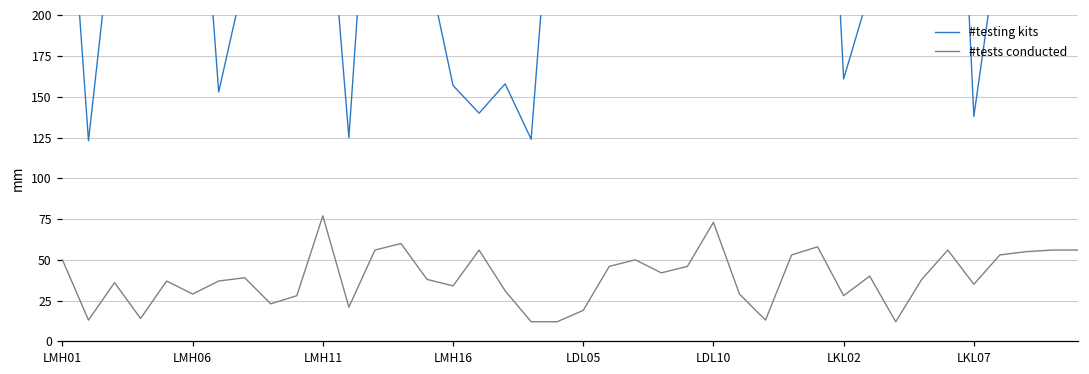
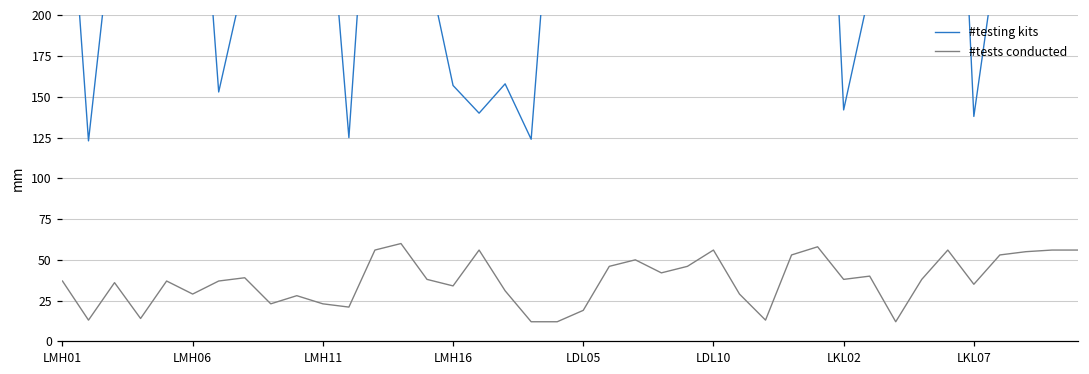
#tests conducted, LMH01: 50 -> 37
#tests conducted, LMH11: 77 -> 23
#tests conducted, LDL10: 73 -> 56
#testing kits, LKL02: 161 -> 142
#tests conducted, LKL02: 28 -> 38
